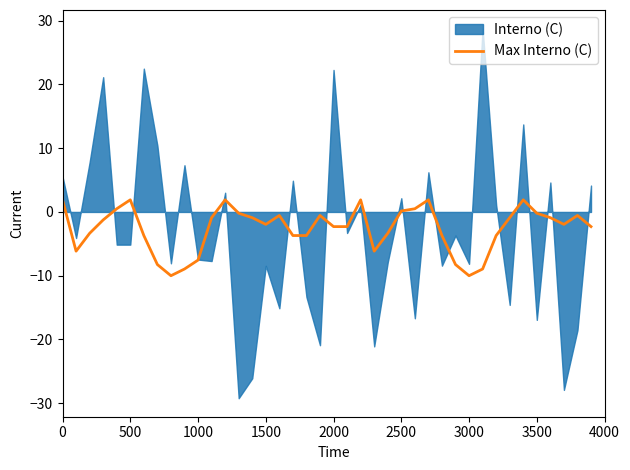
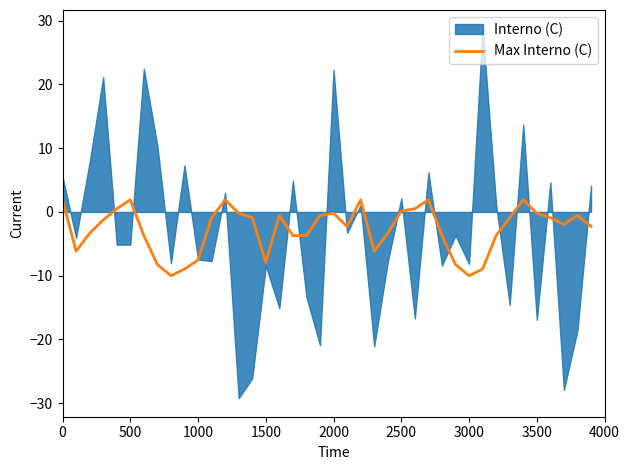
Max Interno (C), 1500: -2 -> -8
Max Interno (C), 2000: -2 -> 0
